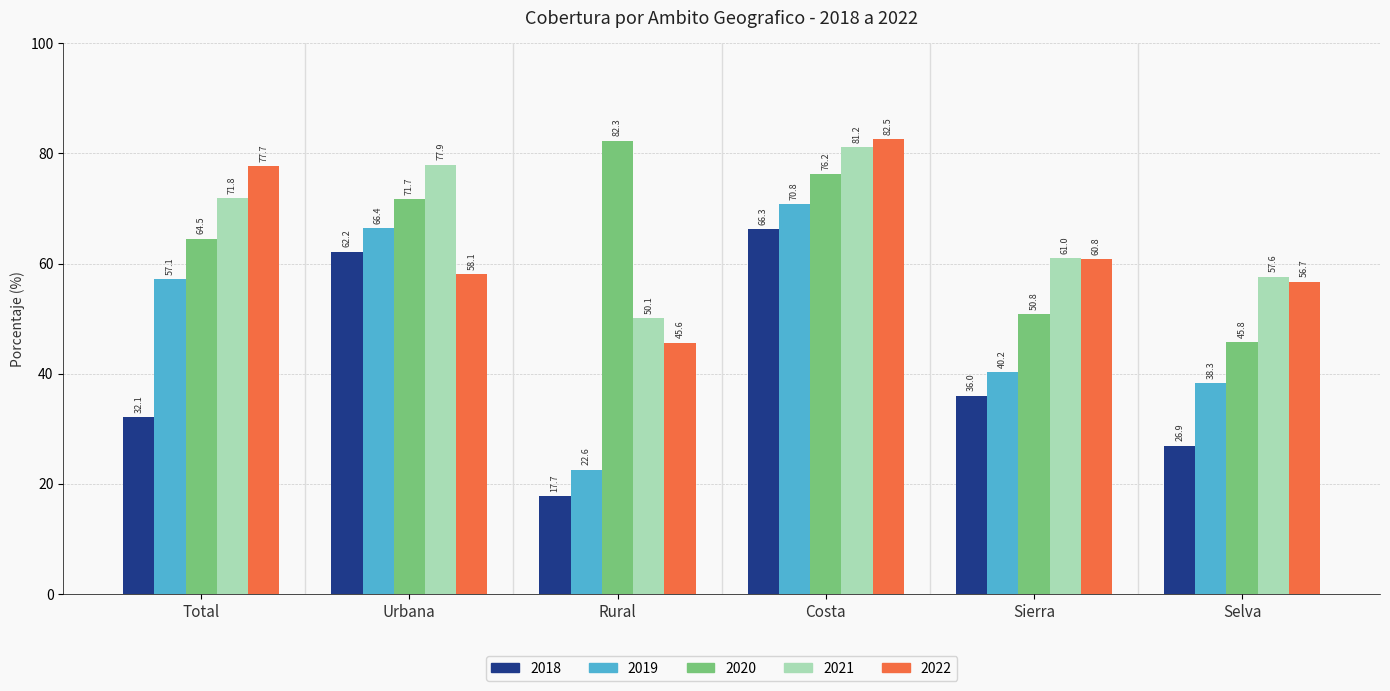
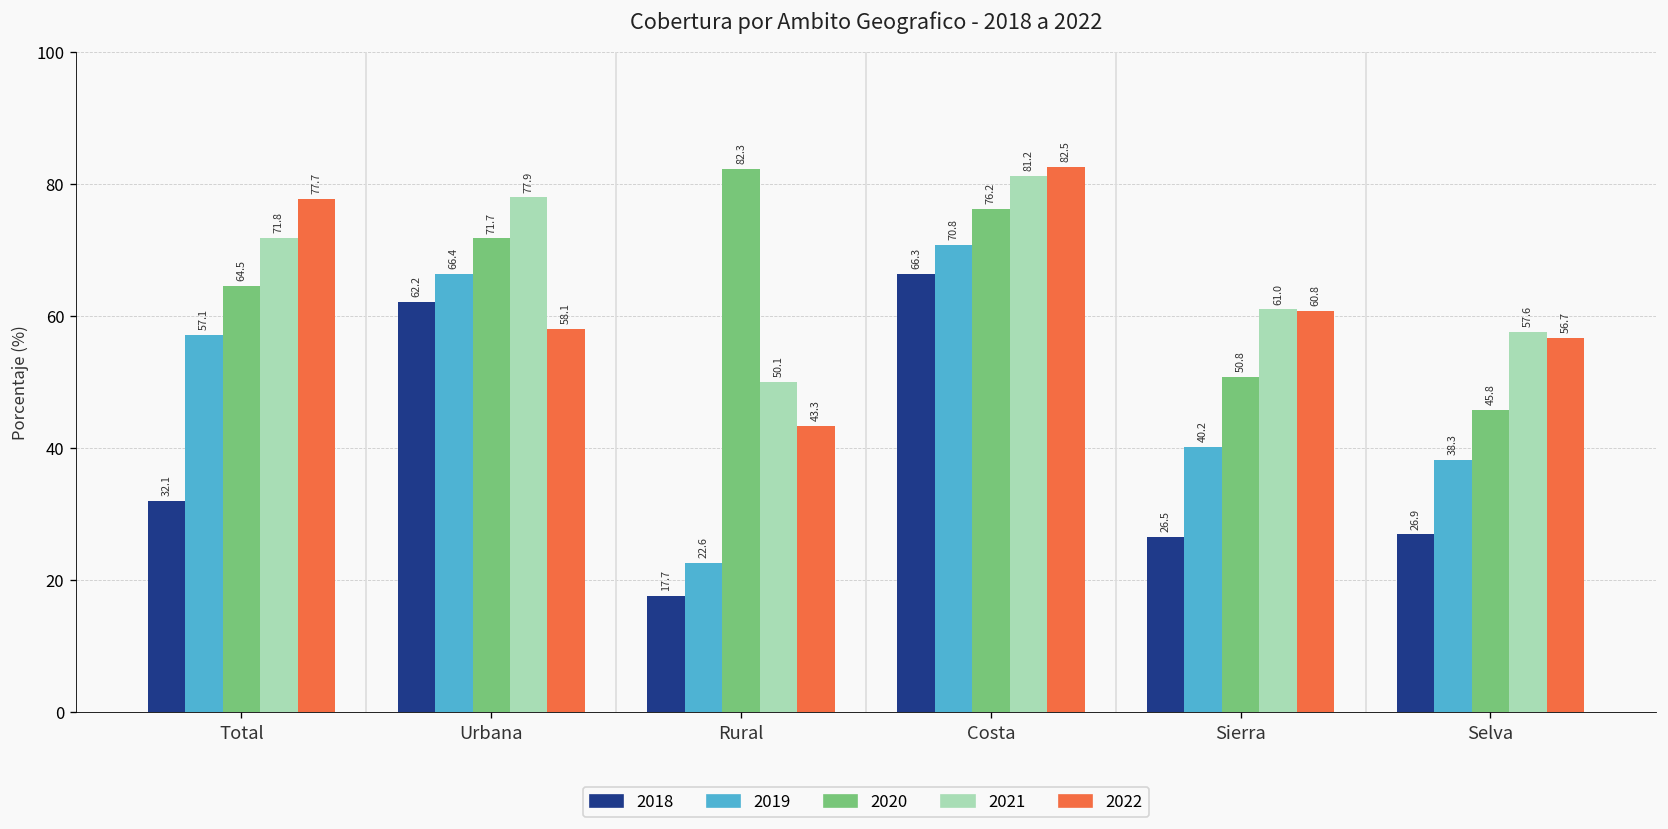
2022, Rural: 45.6 -> 43.3
2018, Sierra: 36.0 -> 26.5
